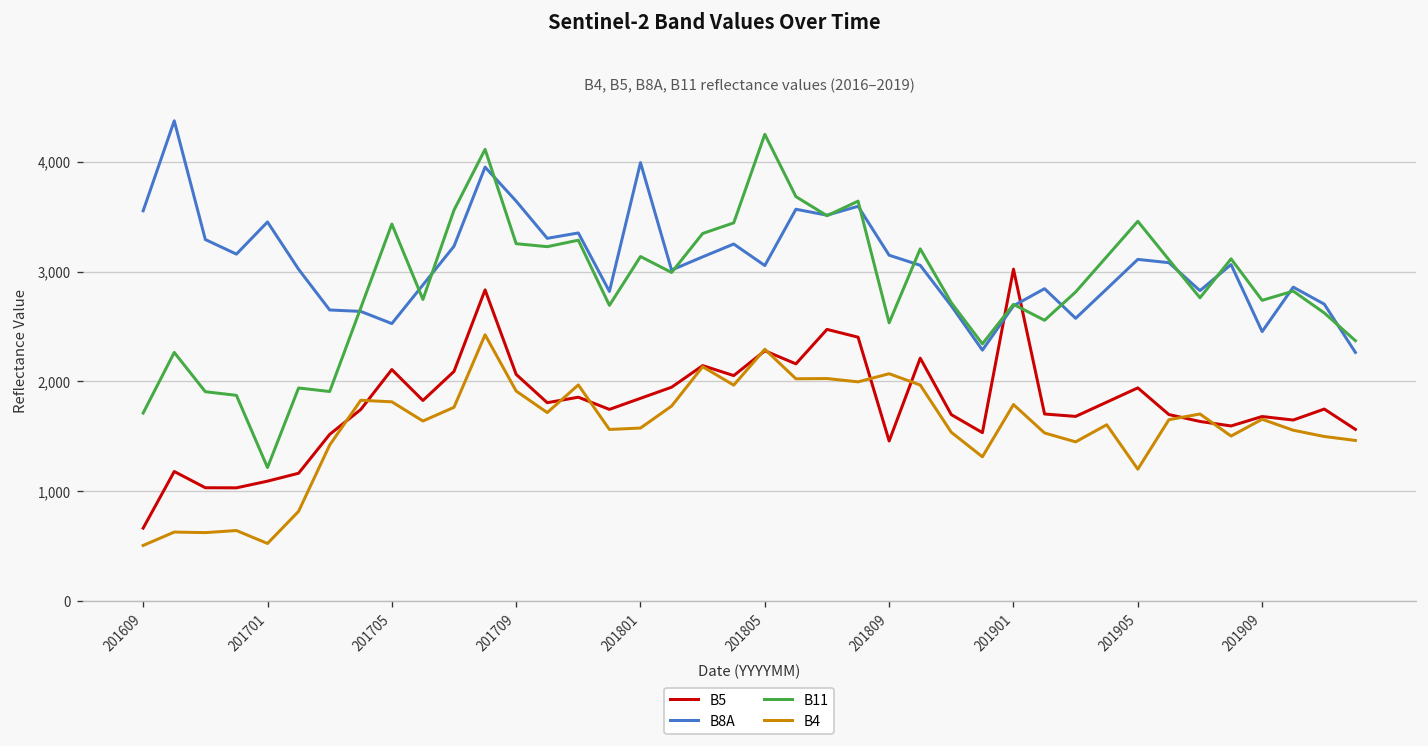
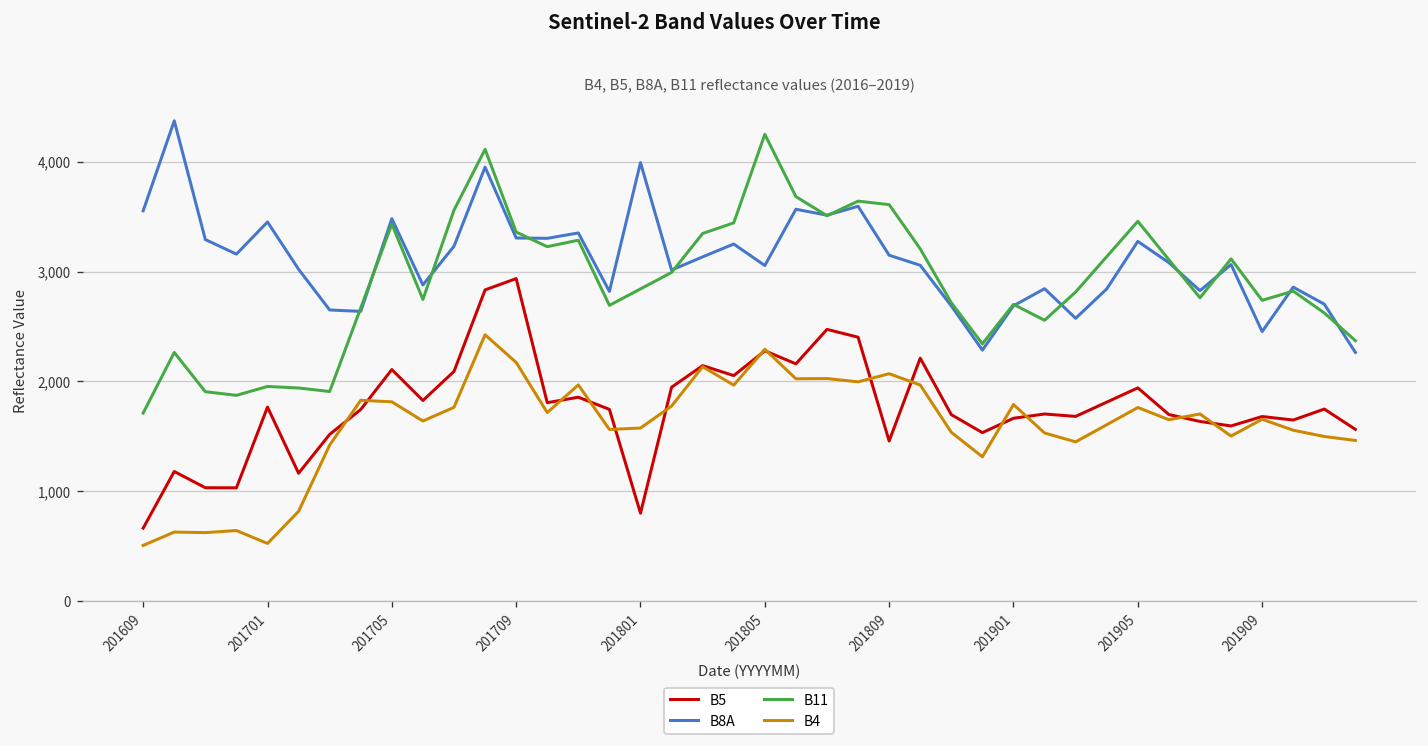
B5, 201701: 1,100 -> 1,800
B11, 201701: 1,200 -> 2,000
B8A, 201705: 2,500 -> 3,500
B5, 201709: 2,100 -> 2,900
B8A, 201709: 3,600 -> 3,300
B11, 201709: 3,300 -> 3,400
B4, 201709: 1,900 -> 2,200
B5, 201801: 1,800 -> 800
B11, 201801: 3,100 -> 2,800
B11, 201809: 2,500 -> 3,600
B5, 201901: 3,000 -> 1,700
B8A, 201905: 3,100 -> 3,300
B4, 201905: 1,200 -> 1,800
